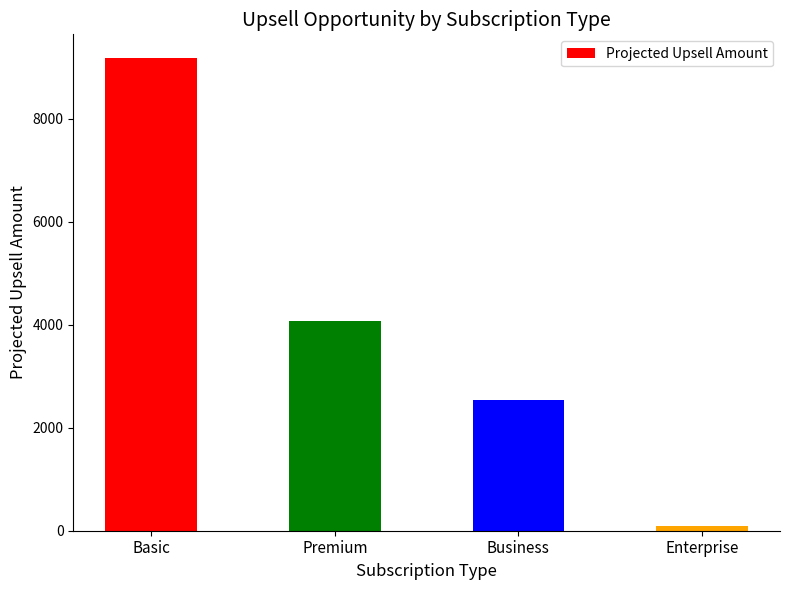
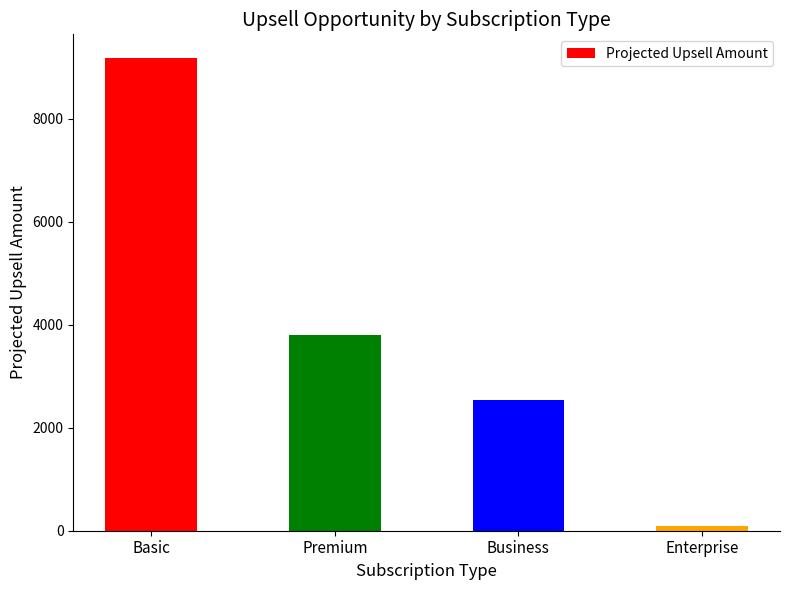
Premium: 4100 -> 3800
